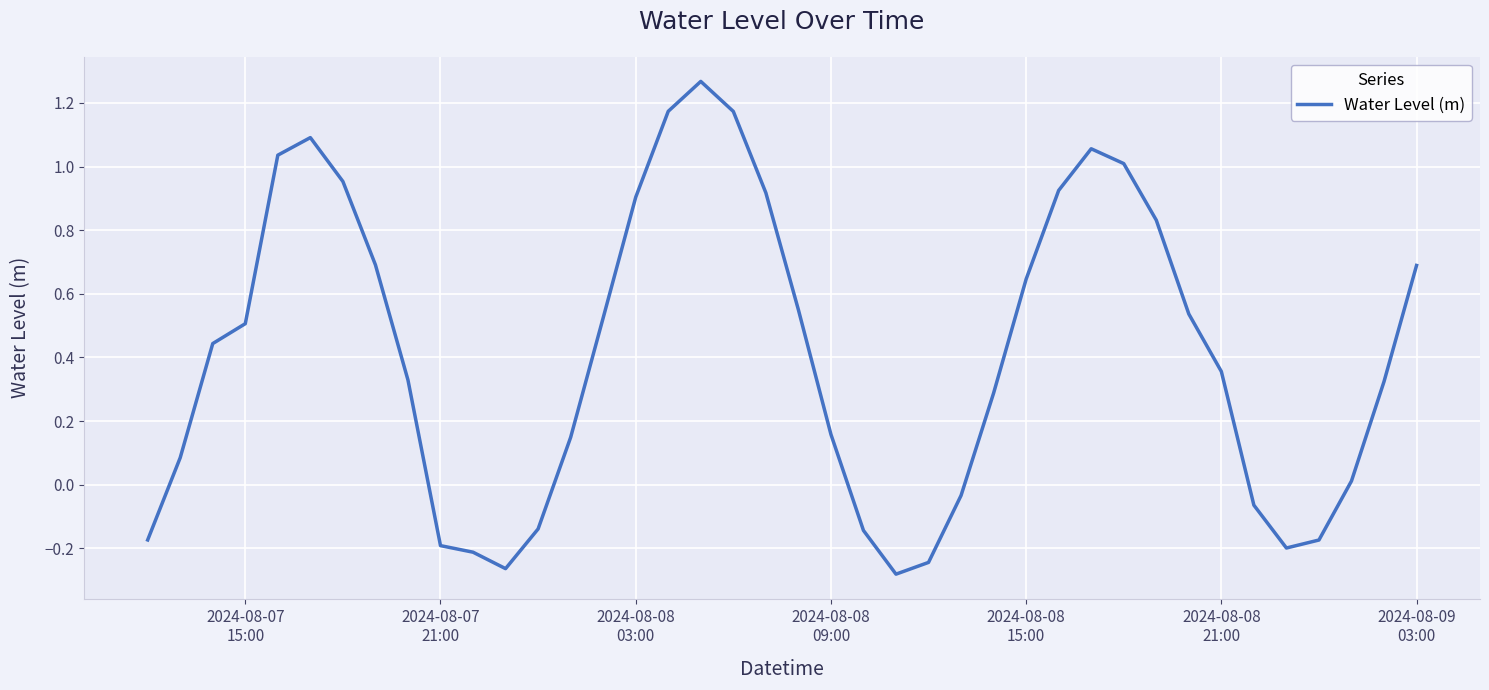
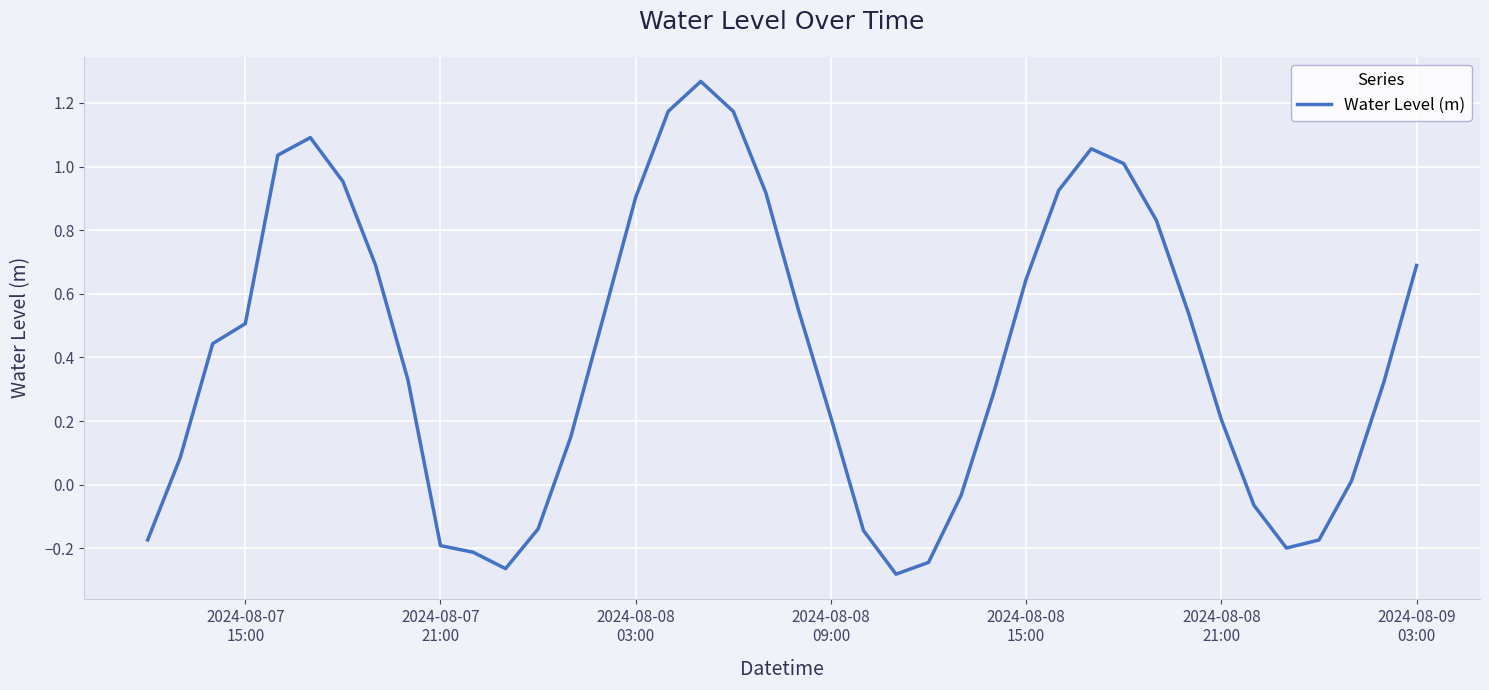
2024-08-08 09:00: 0.16 -> 0.21
2024-08-08 21:00: 0.36 -> 0.20
